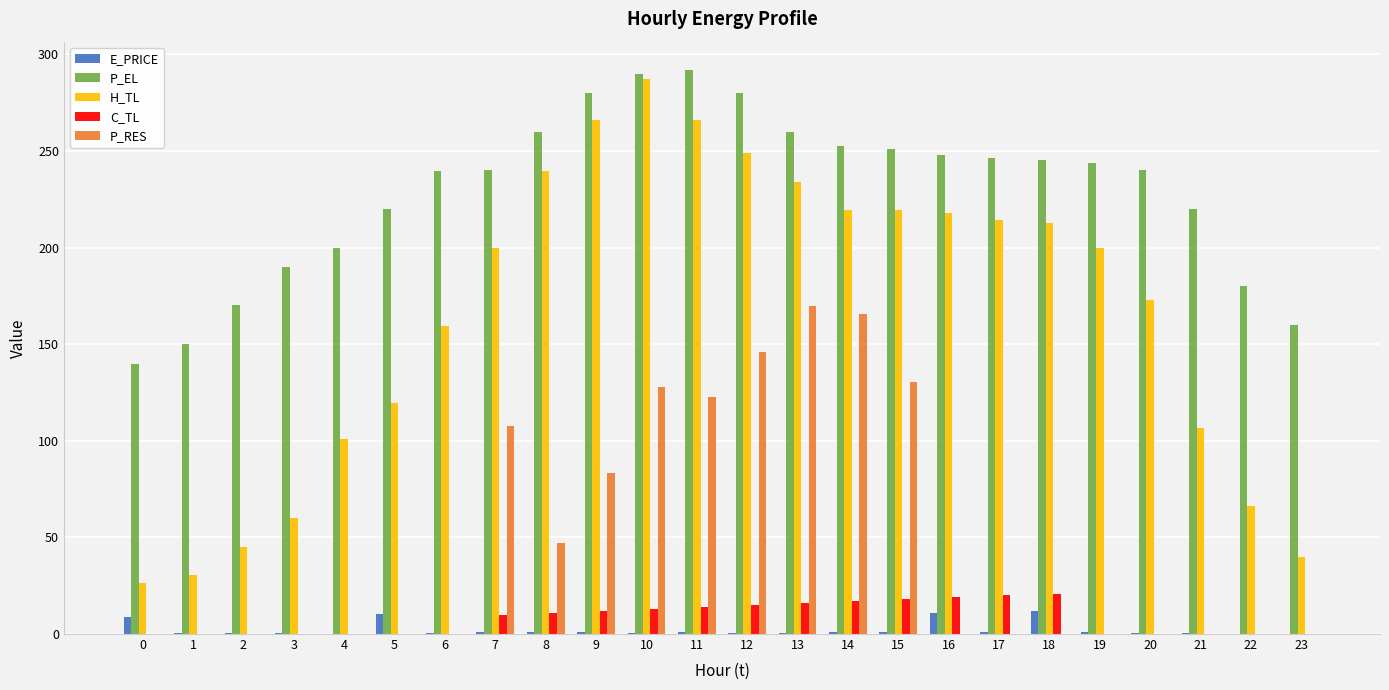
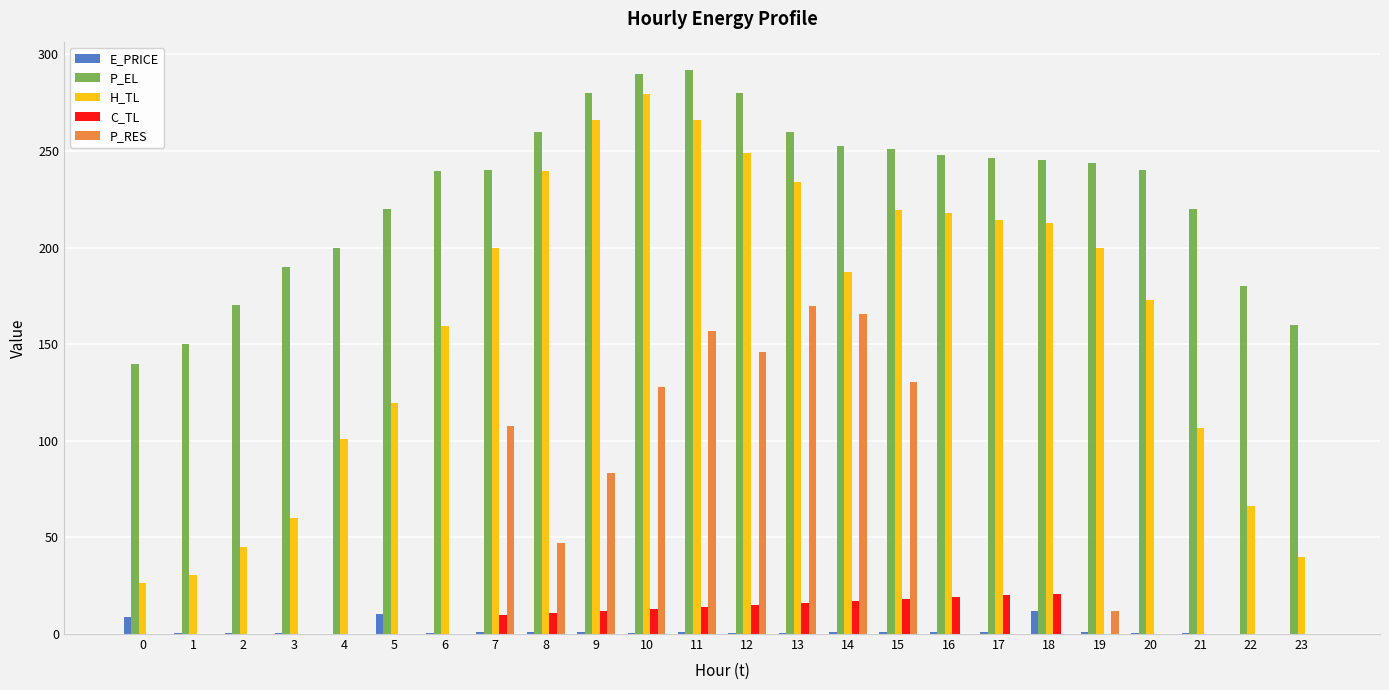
H_TL, 10: 287 -> 279
P_RES, 11: 122 -> 157
H_TL, 14: 219 -> 187
E_PRICE, 16: 11 -> 1
P_RES, 19: 0 -> 12
